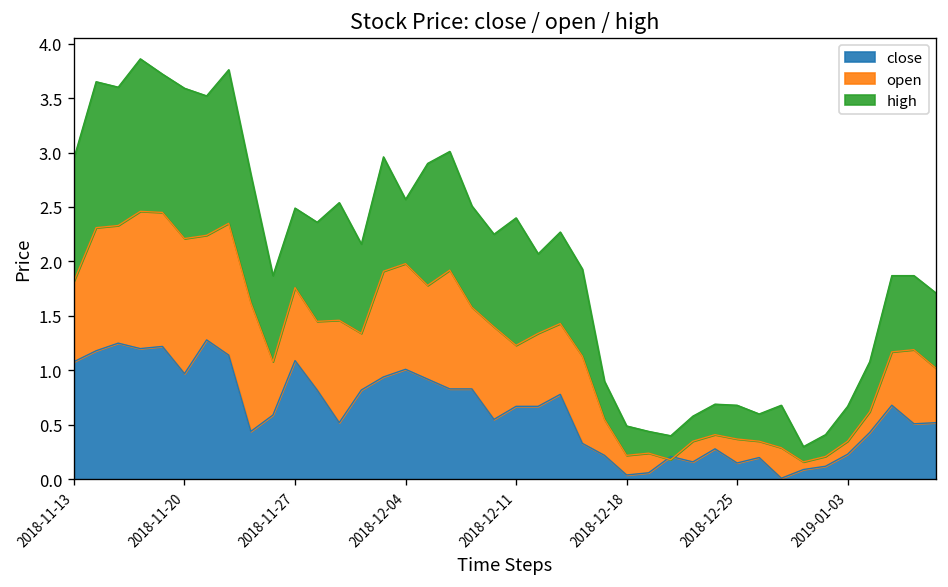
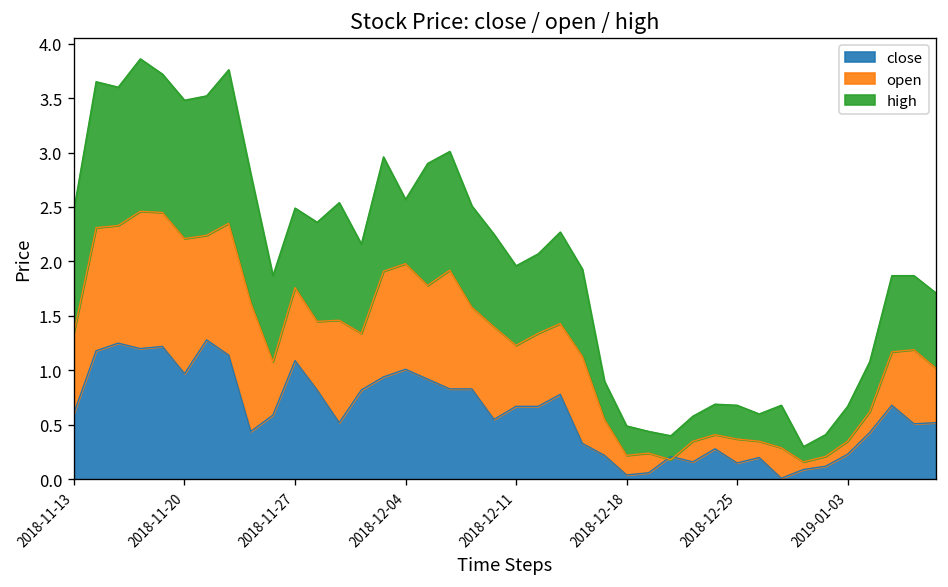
close, 2018-11-13: 1.1 -> 0.6
high, 2018-11-20: 1.4 -> 1.3
high, 2018-12-11: 1.2 -> 0.7
